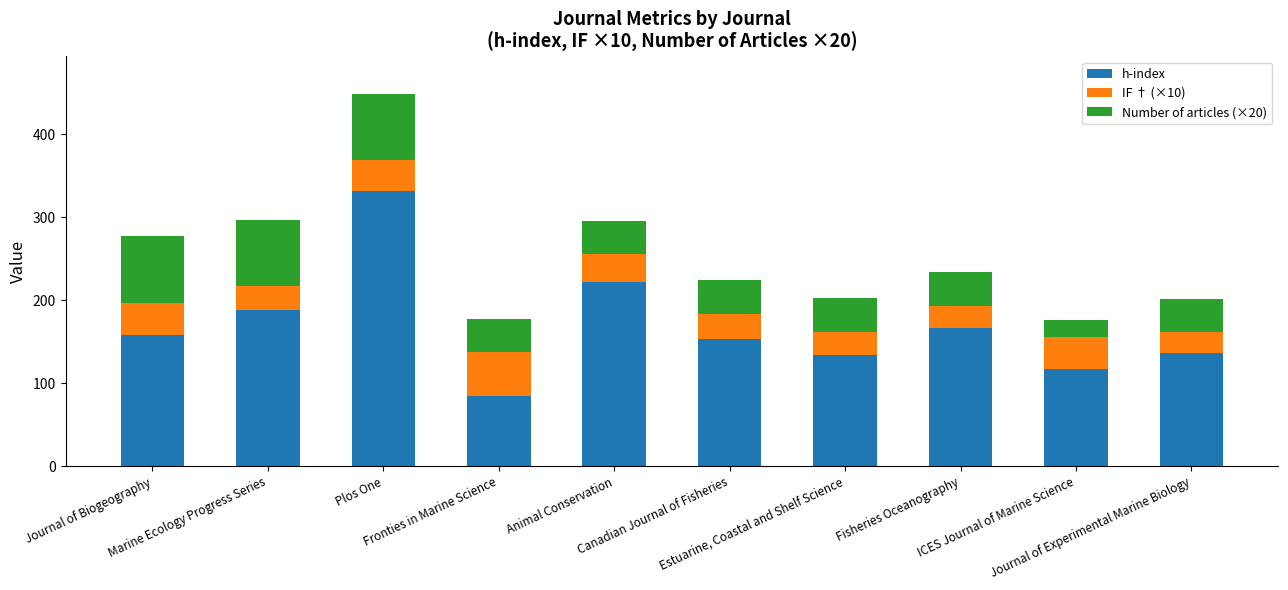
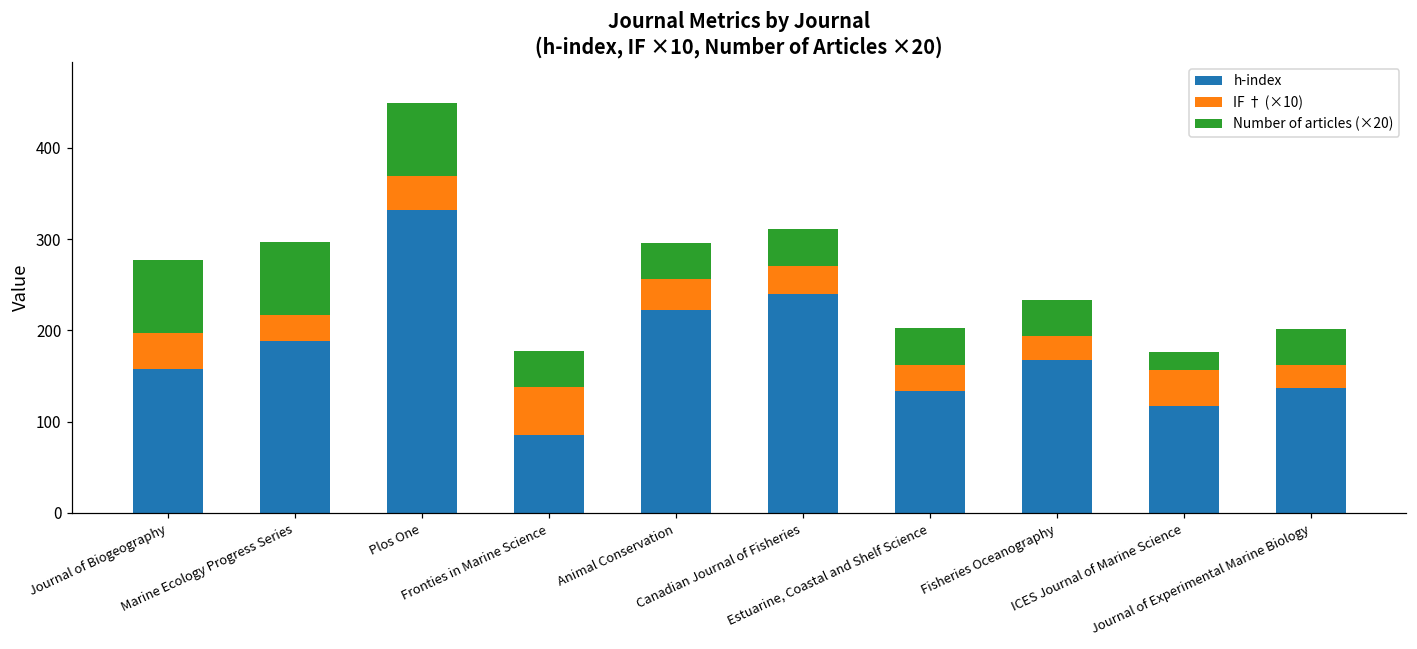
h-index, Canadian Journal of Fisheries: 150 -> 240
